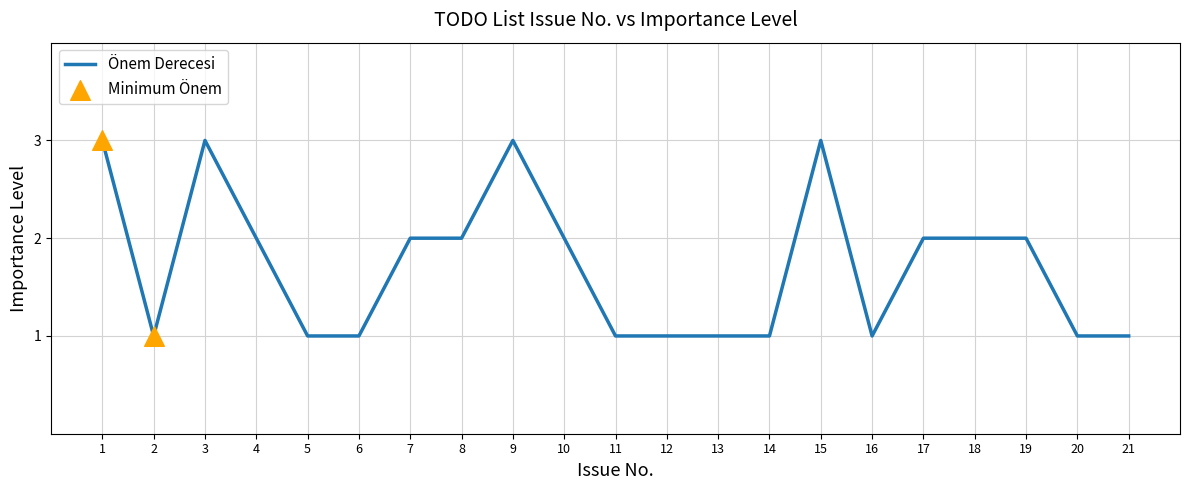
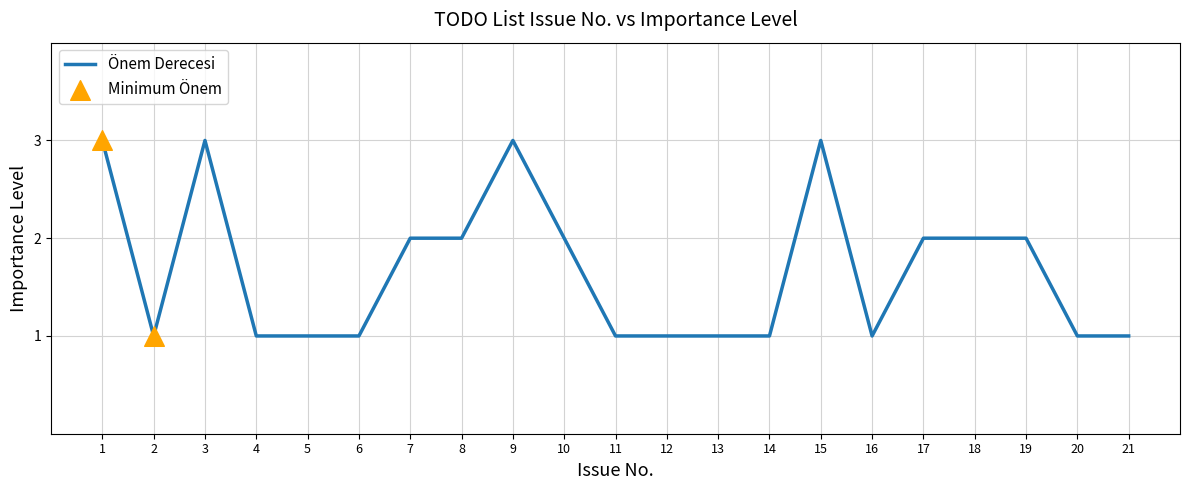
Önem Derecesi, 4: 2 -> 1
